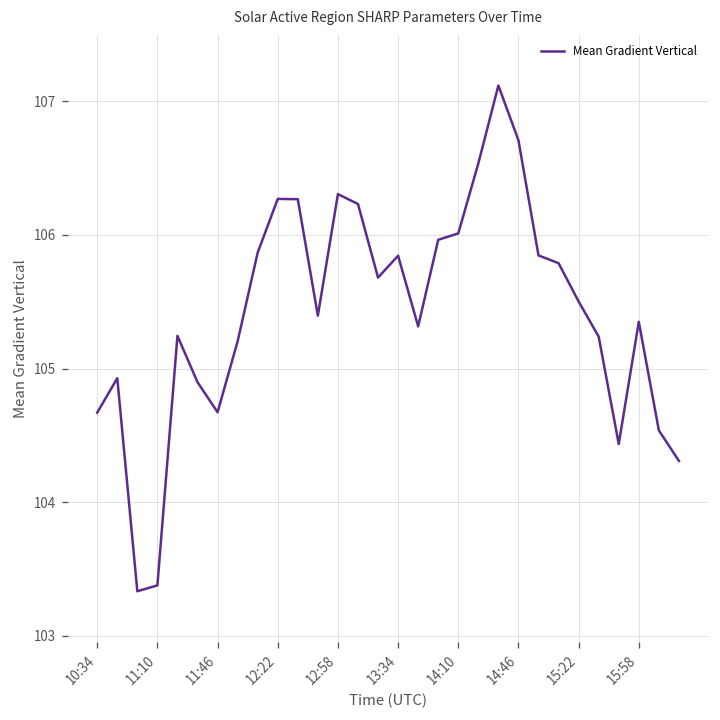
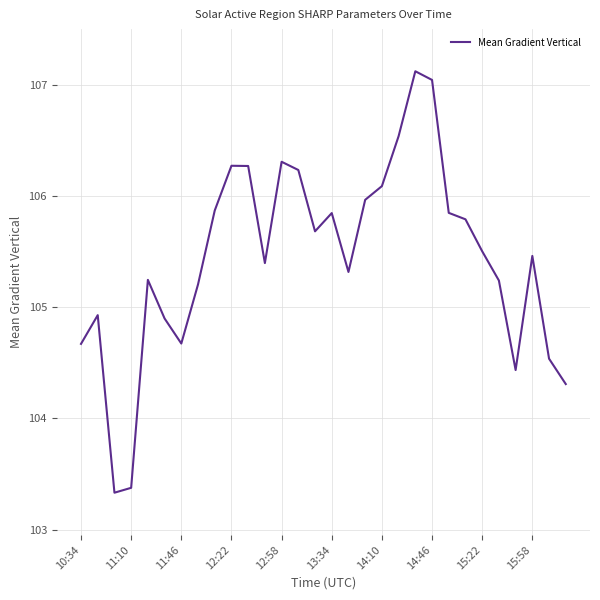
14:10: 106.01 -> 106.09
14:46: 106.71 -> 107.04
15:58: 105.35 -> 105.46
